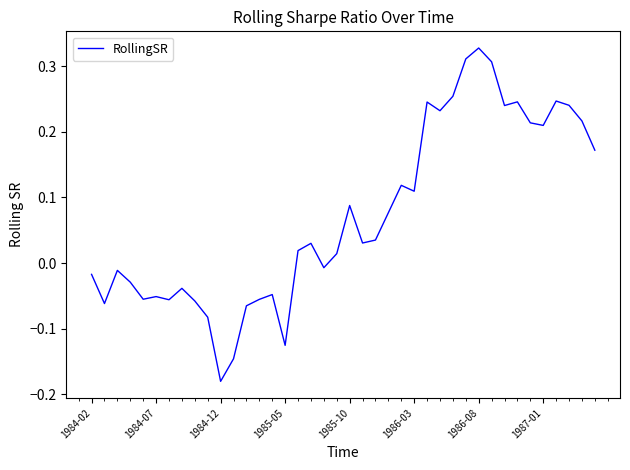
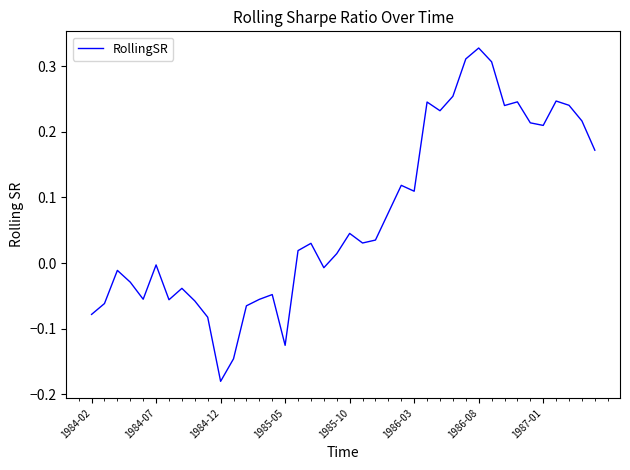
1984-02: -0.02 -> -0.08
1984-07: -0.05 -> 0.00
1985-10: 0.09 -> 0.05
